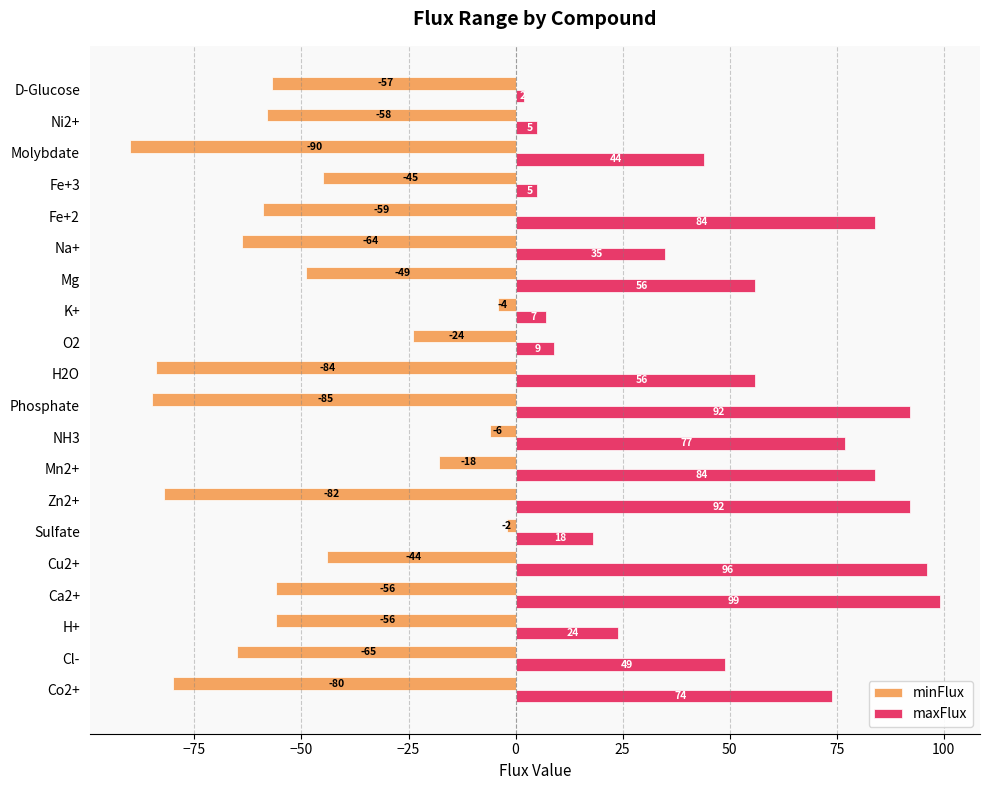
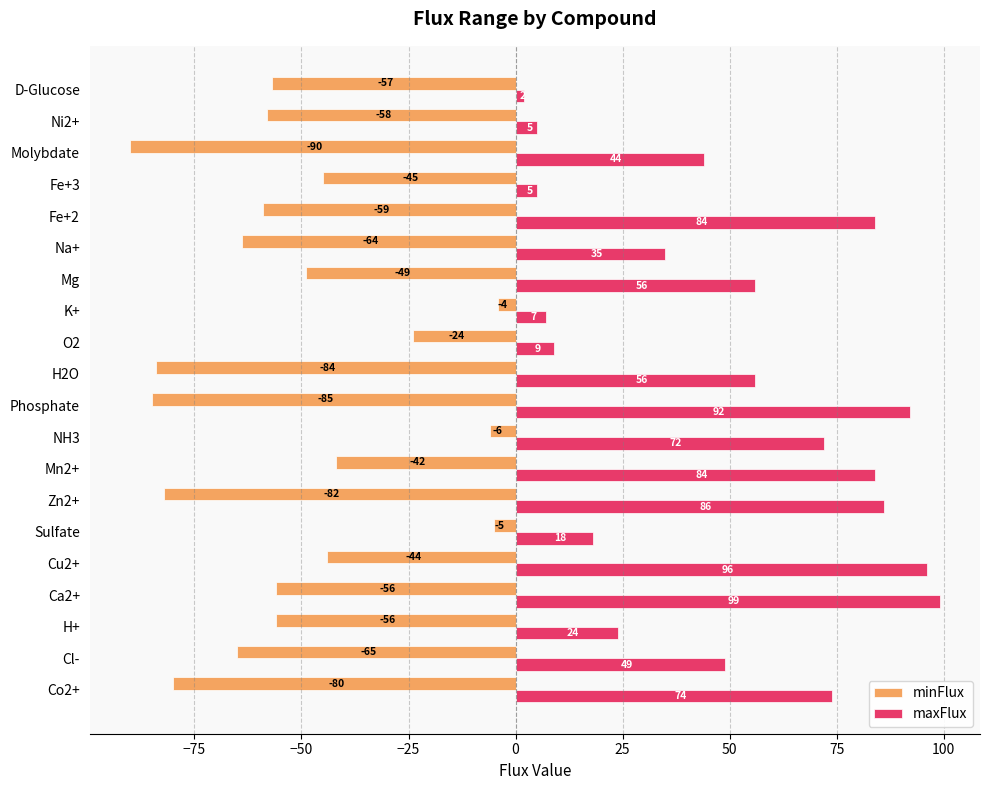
maxFlux, NH3: 77 -> 72
minFlux, Mn2+: -18 -> -42
maxFlux, Zn2+: 92 -> 86
minFlux, Sulfate: -2 -> -5
